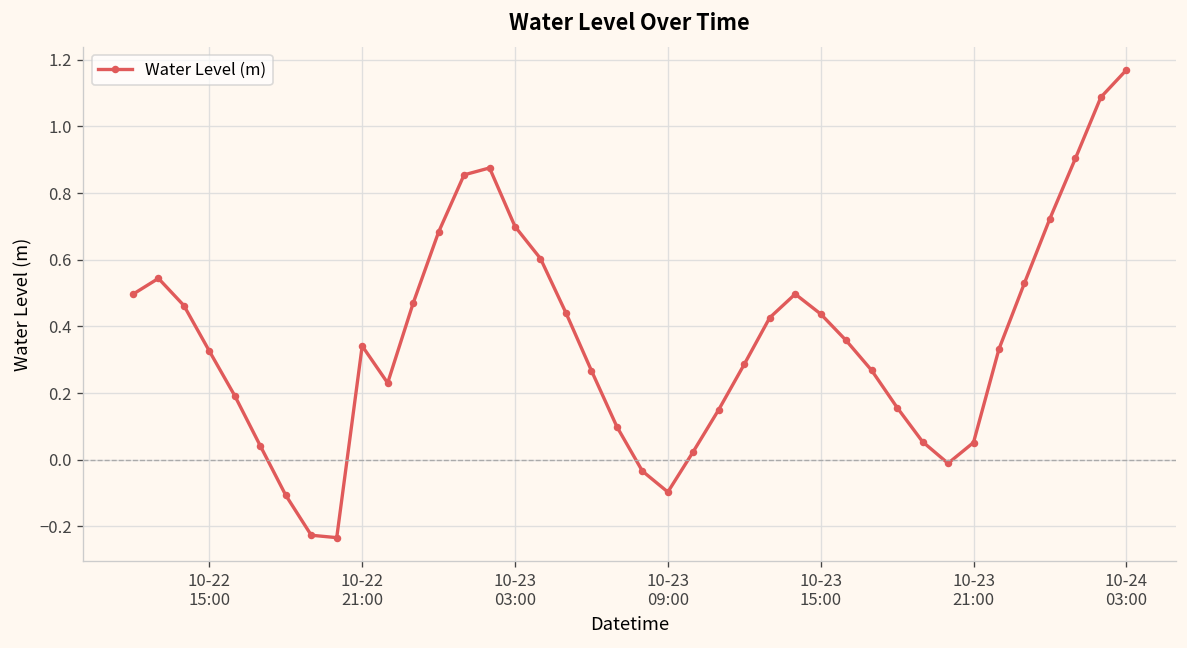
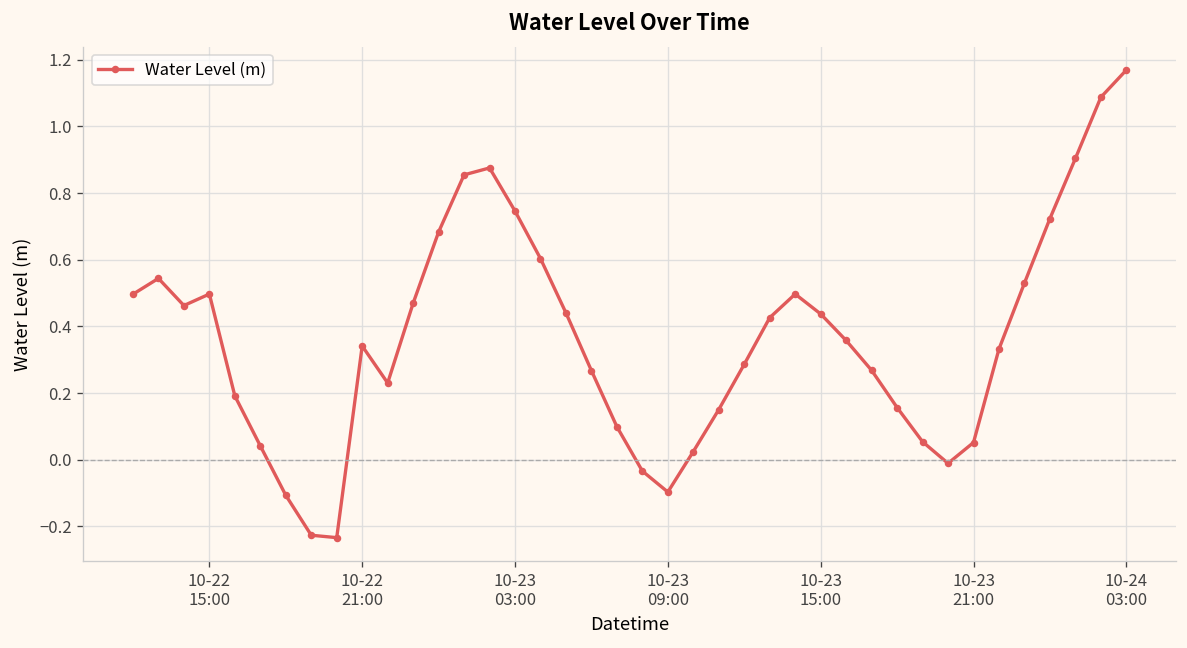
10-22 15:00: 0.33 -> 0.50
10-23 03:00: 0.70 -> 0.75
